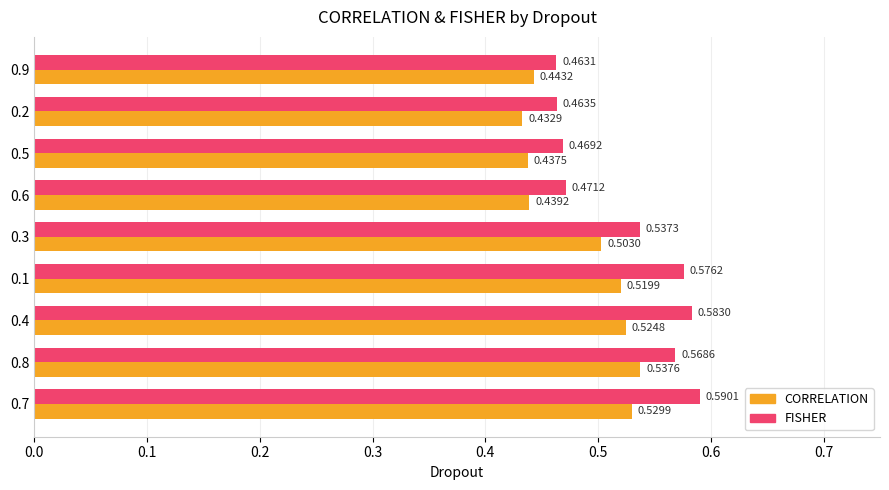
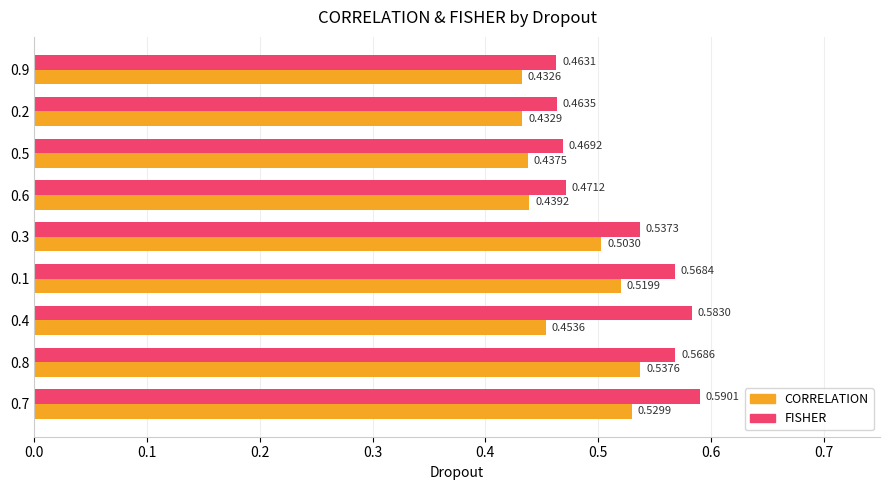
CORRELATION, 0.9: 0.4432 -> 0.4326
FISHER, 0.1: 0.5762 -> 0.5684
CORRELATION, 0.4: 0.5248 -> 0.4536
